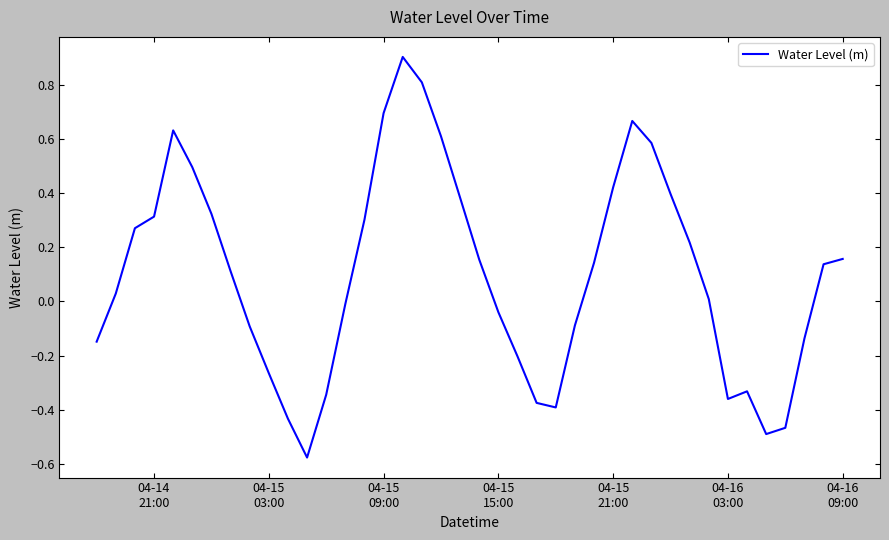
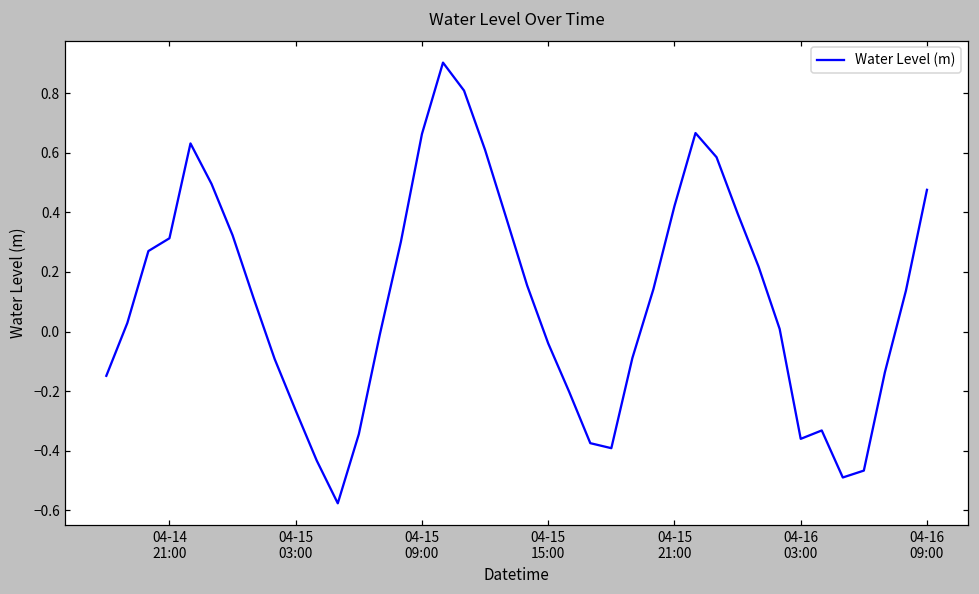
04-15 09:00: 0.70 -> 0.66
04-16 09:00: 0.16 -> 0.48
